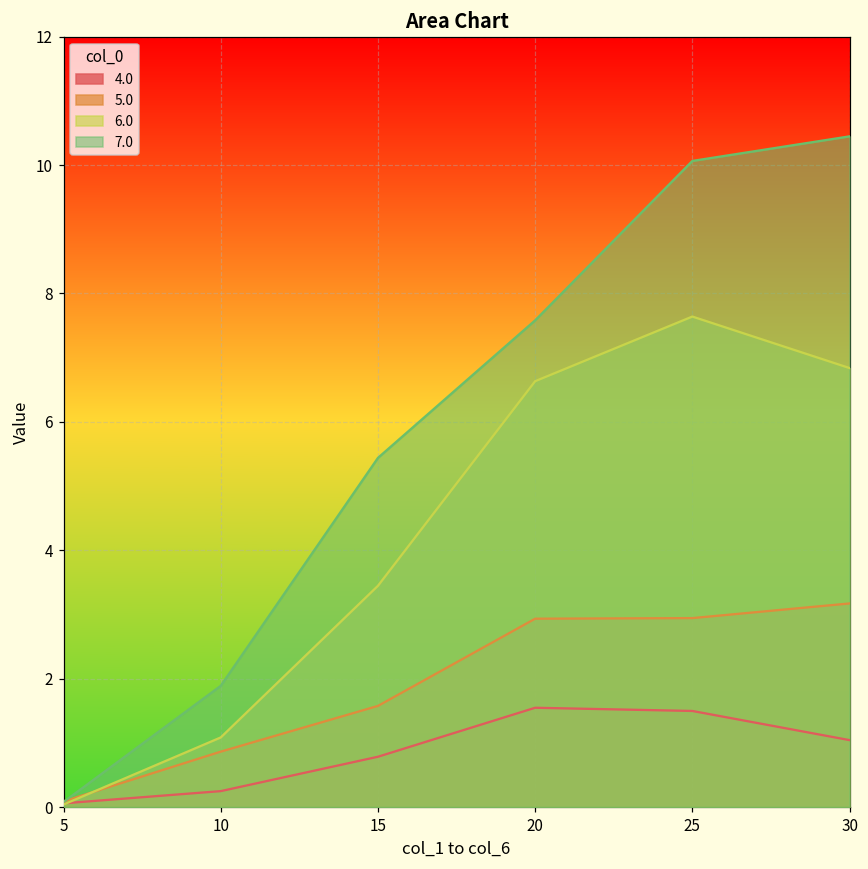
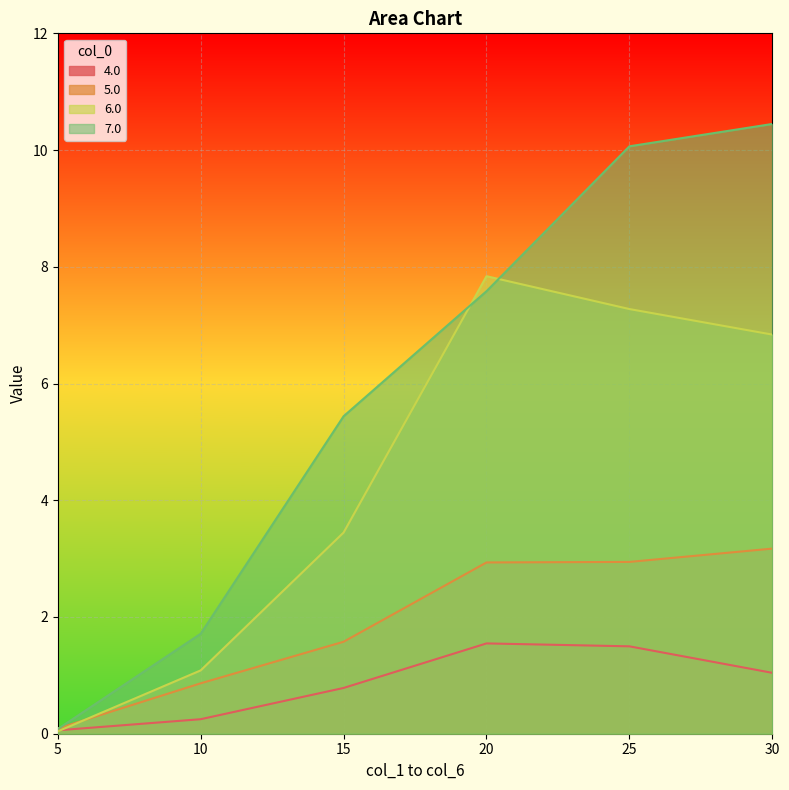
7.0, 10: 1.9 -> 1.7
6.0, 20: 6.6 -> 7.8
6.0, 25: 7.6 -> 7.3
